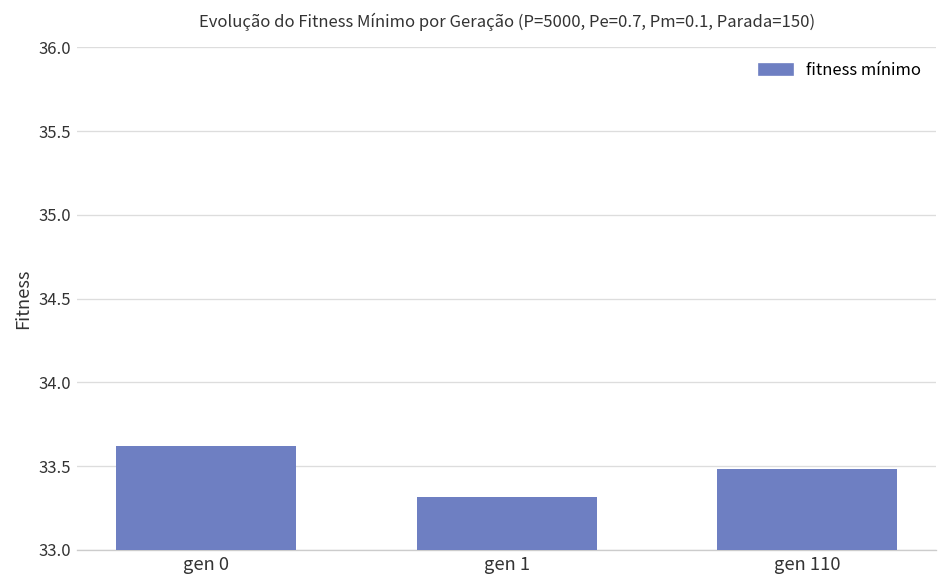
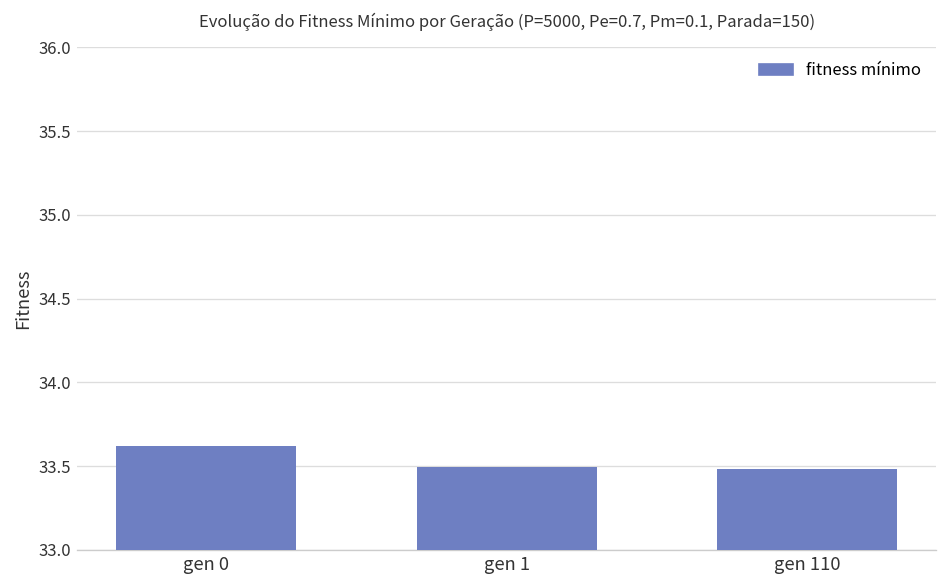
gen 1: 33.32 -> 33.49
